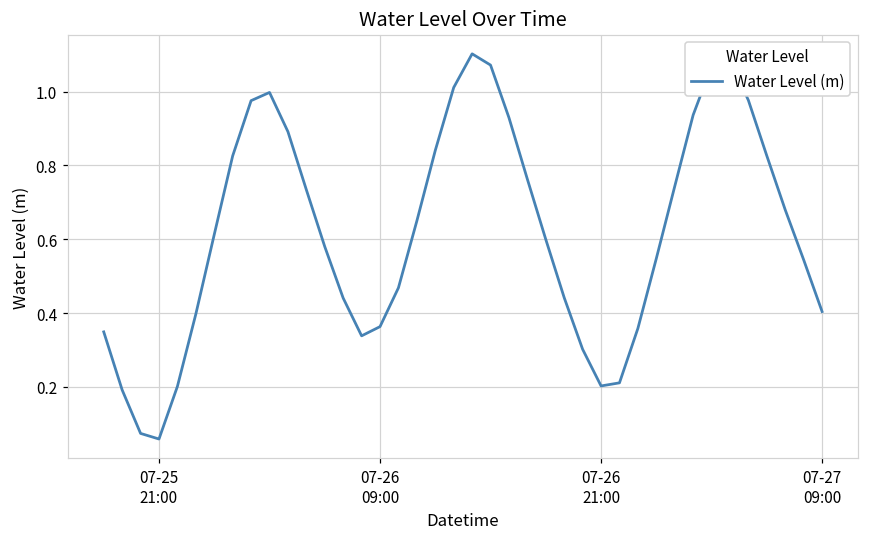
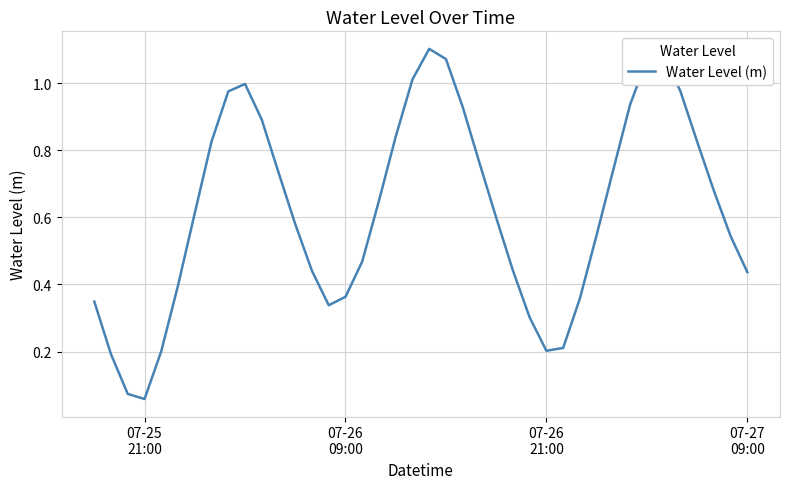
07-27 09:00: 0.40 -> 0.44
